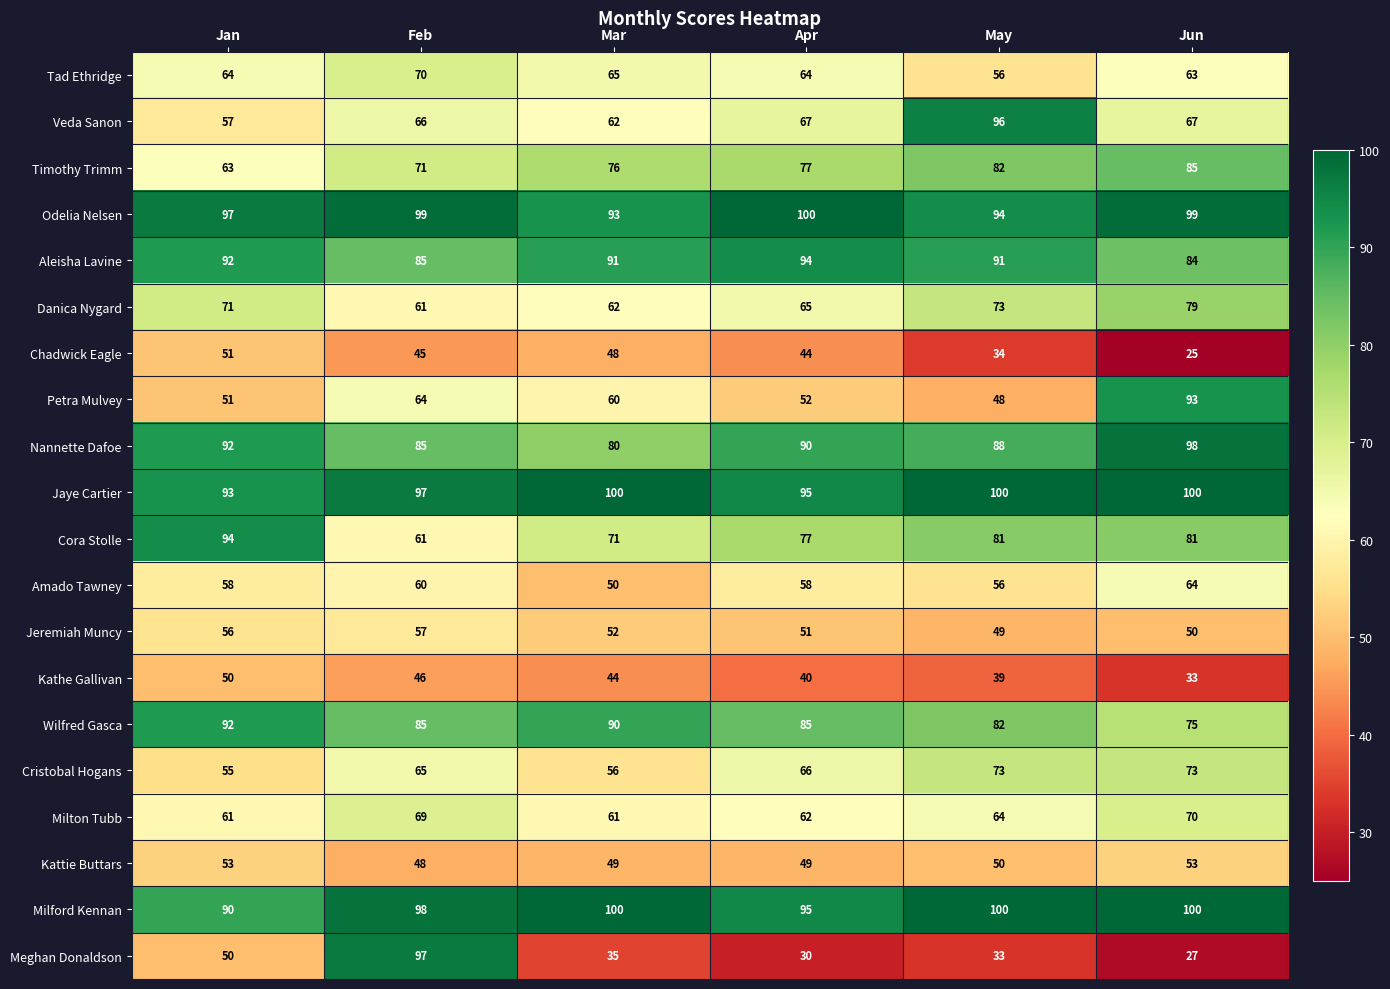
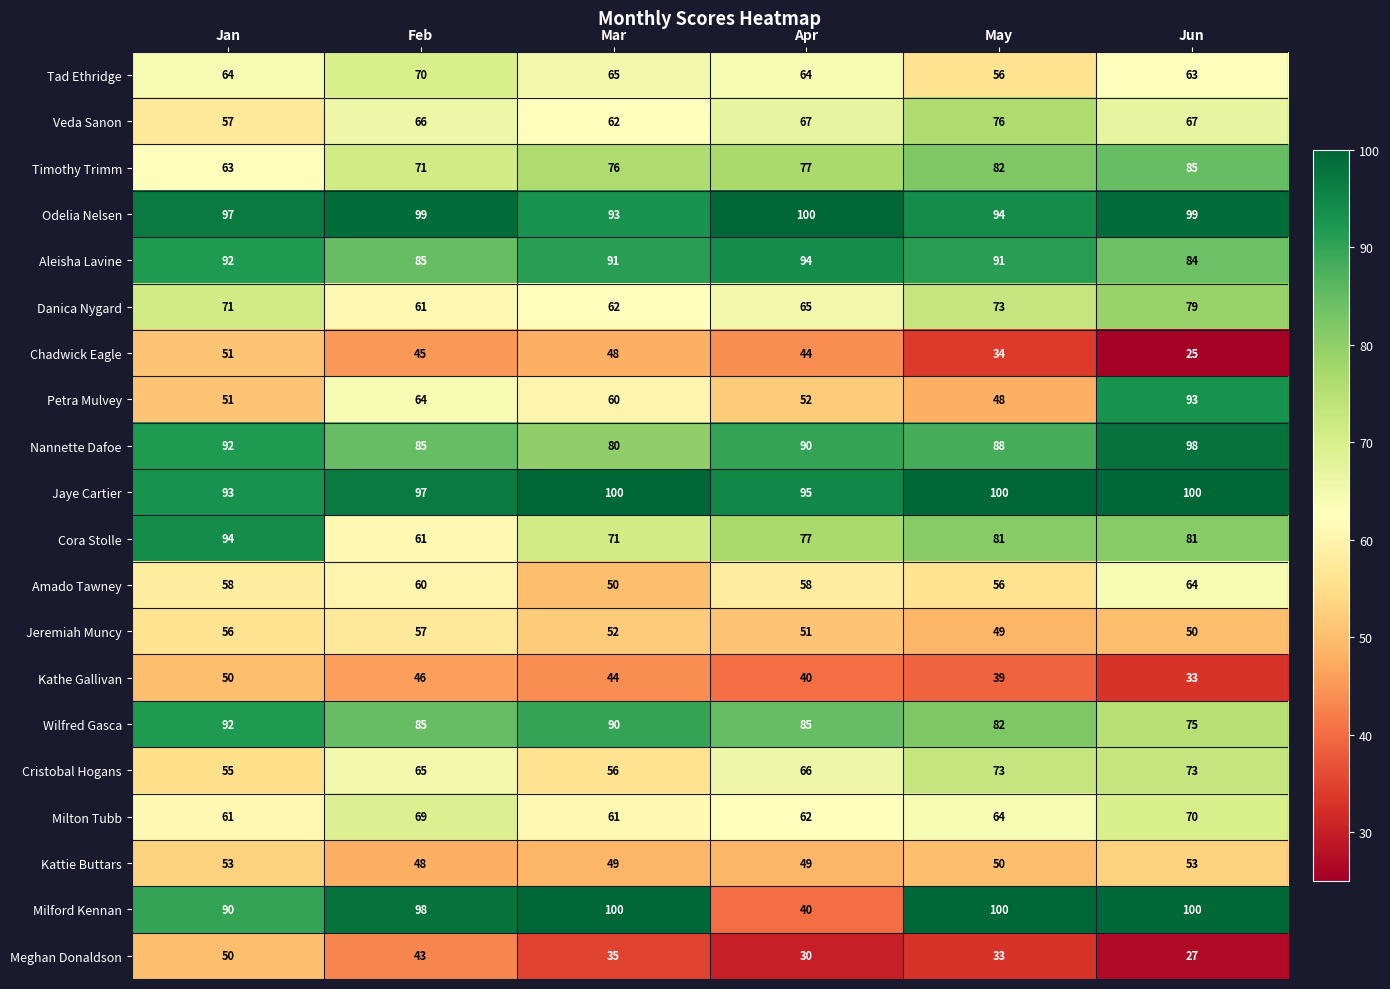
Veda Sanon, May: 96 -> 76
Milford Kennan, Apr: 95 -> 40
Meghan Donaldson, Feb: 97 -> 43
